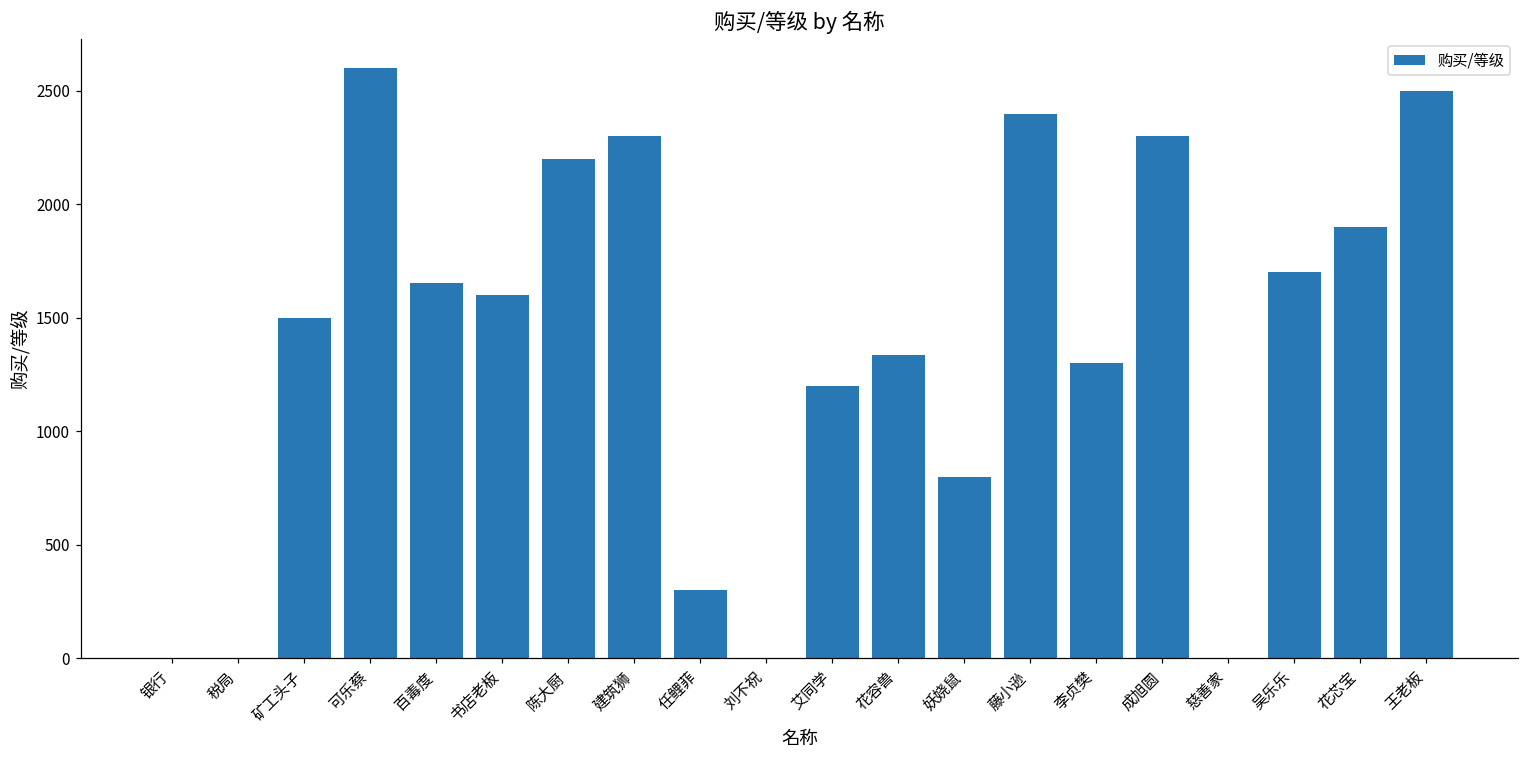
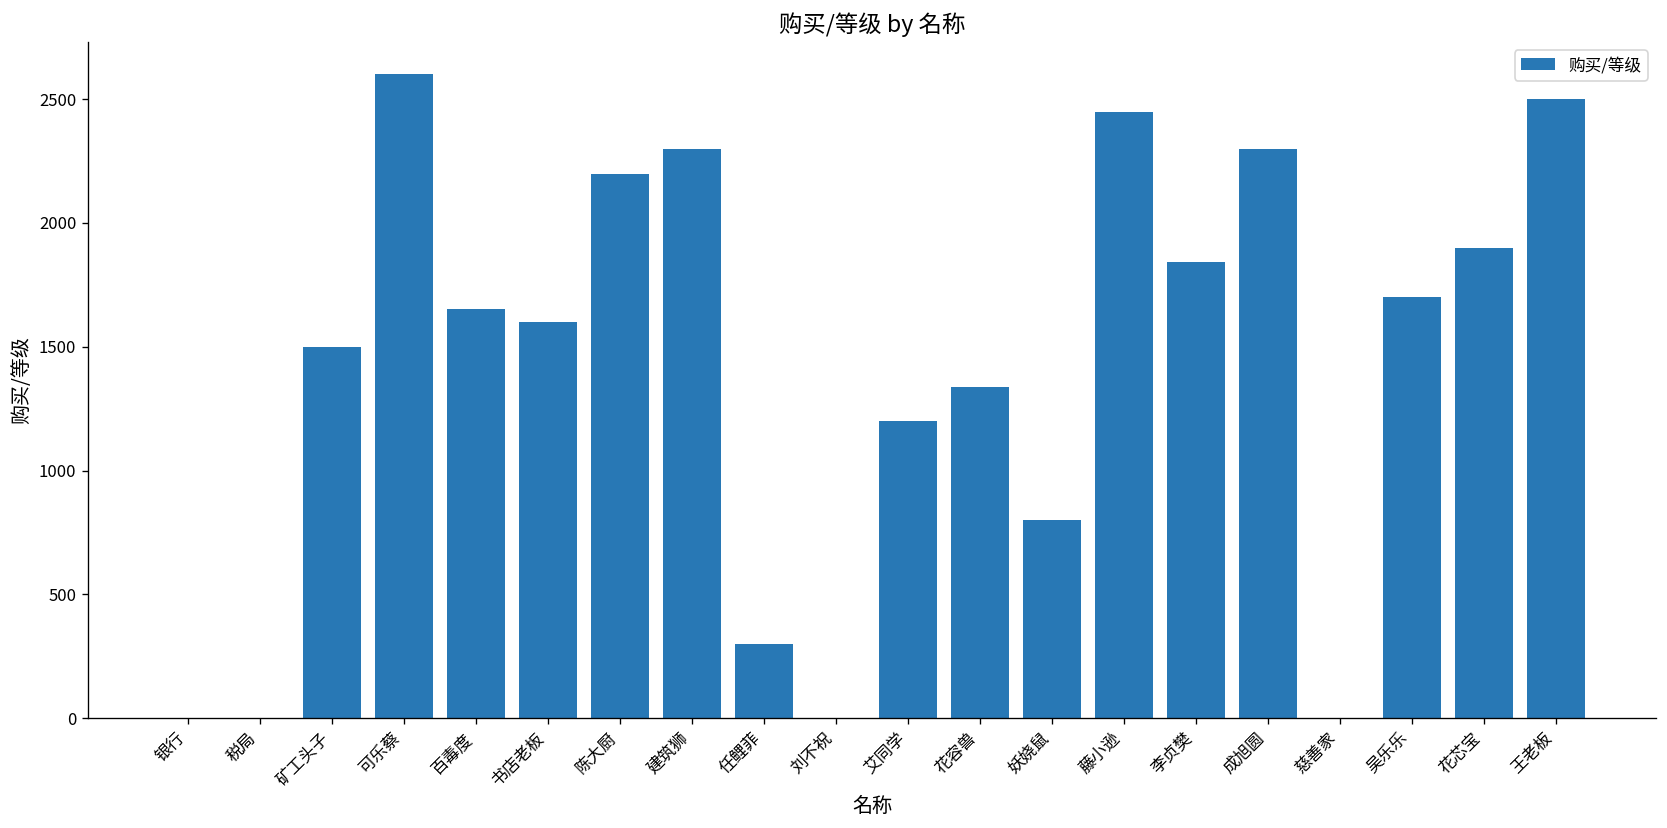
藤小逊: 2400 -> 2450
李贞樊: 1300 -> 1840
